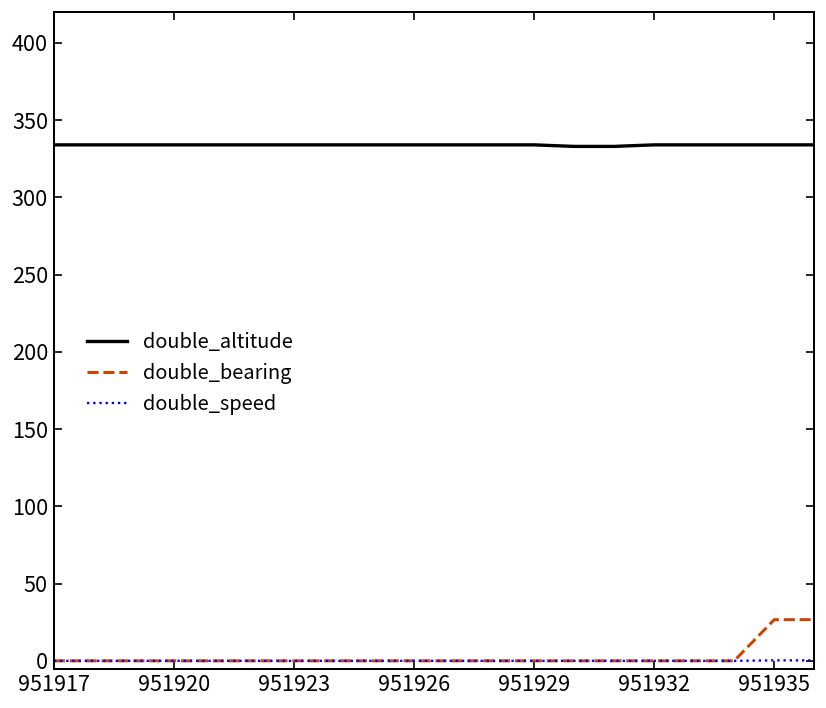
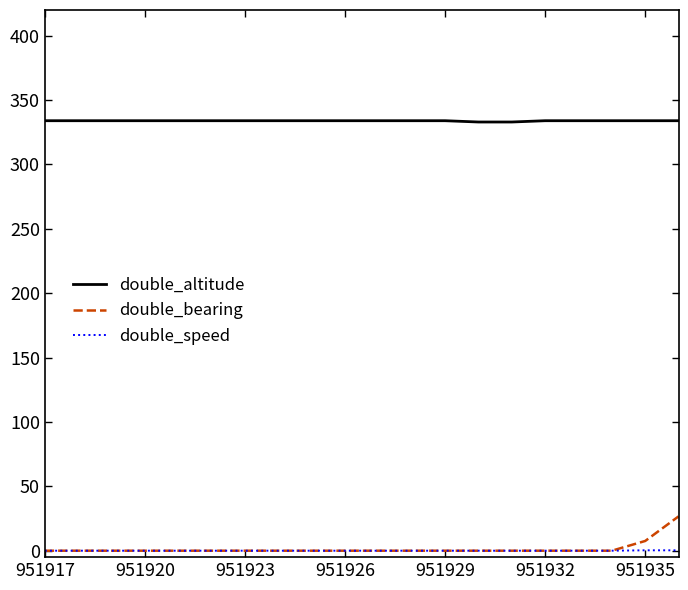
double_bearing, 951935: 27 -> 8
